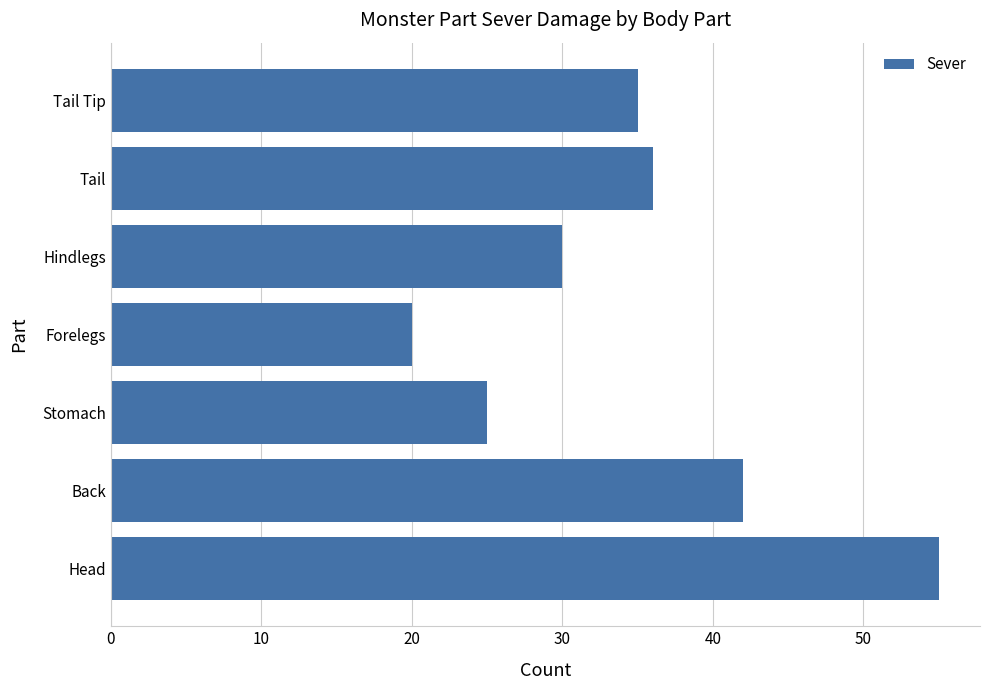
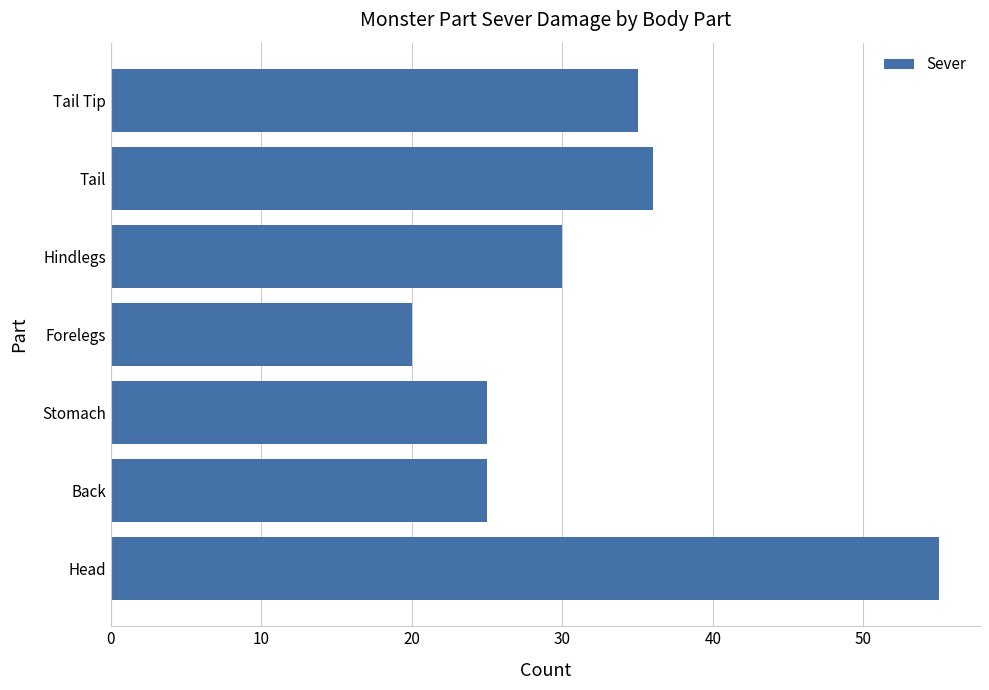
Back: 42 -> 25
